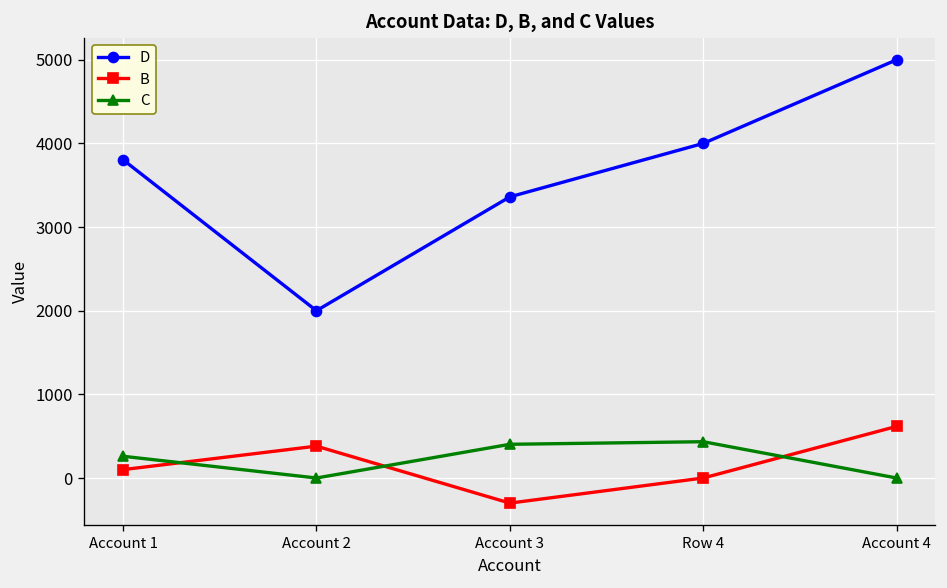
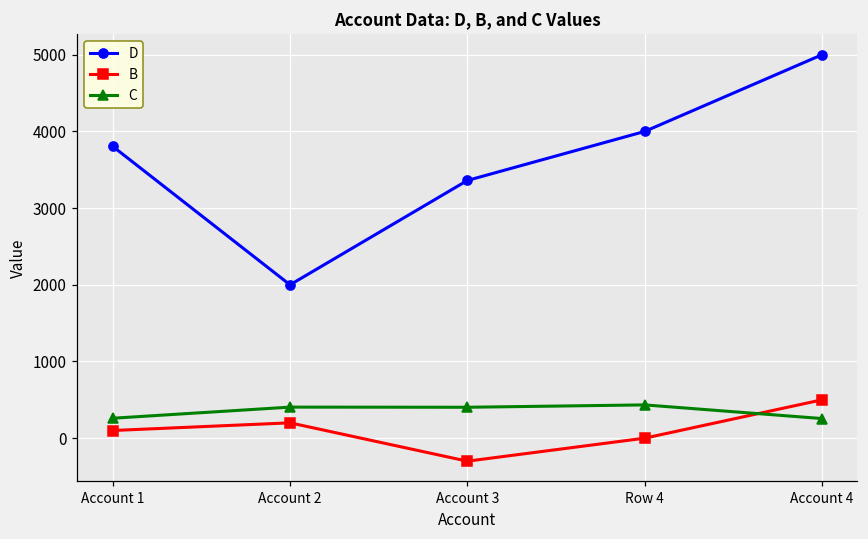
B, Account 2: 400 -> 200
C, Account 2: 0 -> 400
B, Account 4: 600 -> 500
C, Account 4: 0 -> 300
